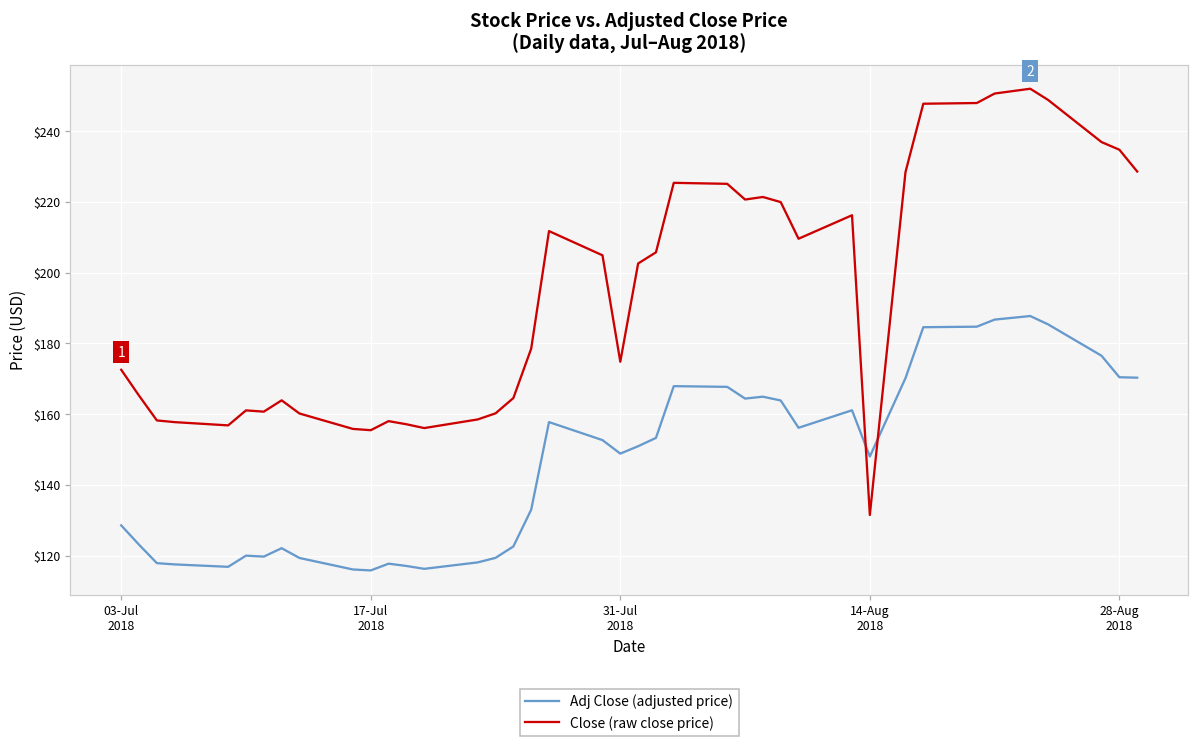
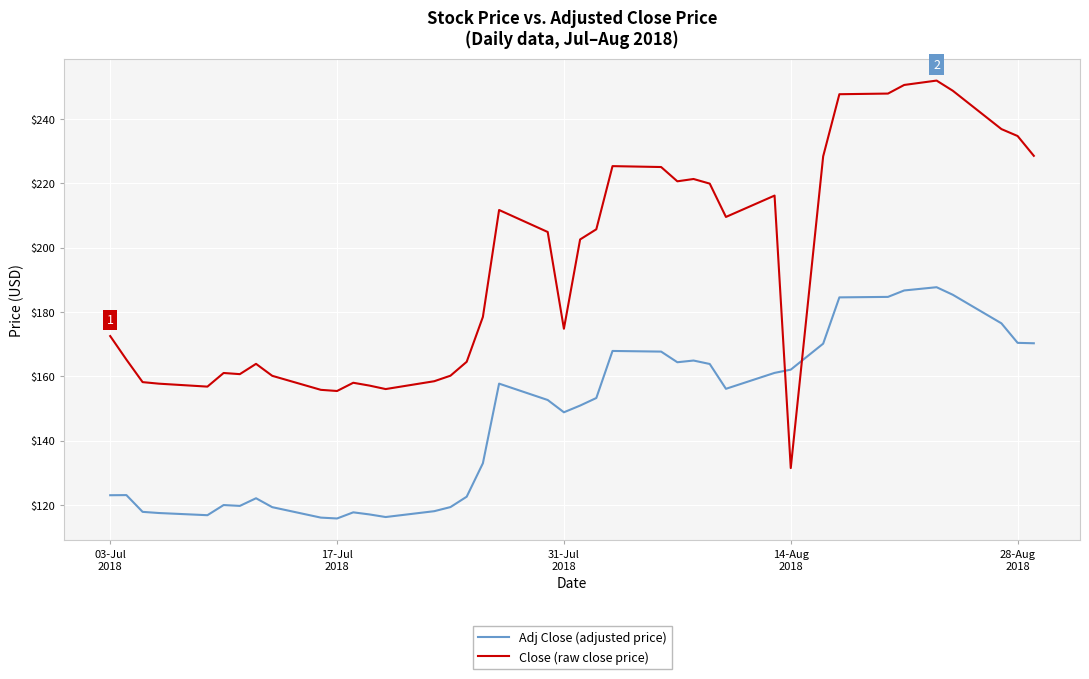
Adj Close (adjusted price), 03-Jul 2018: $129 -> $123
Adj Close (adjusted price), 14-Aug 2018: $148 -> $162
